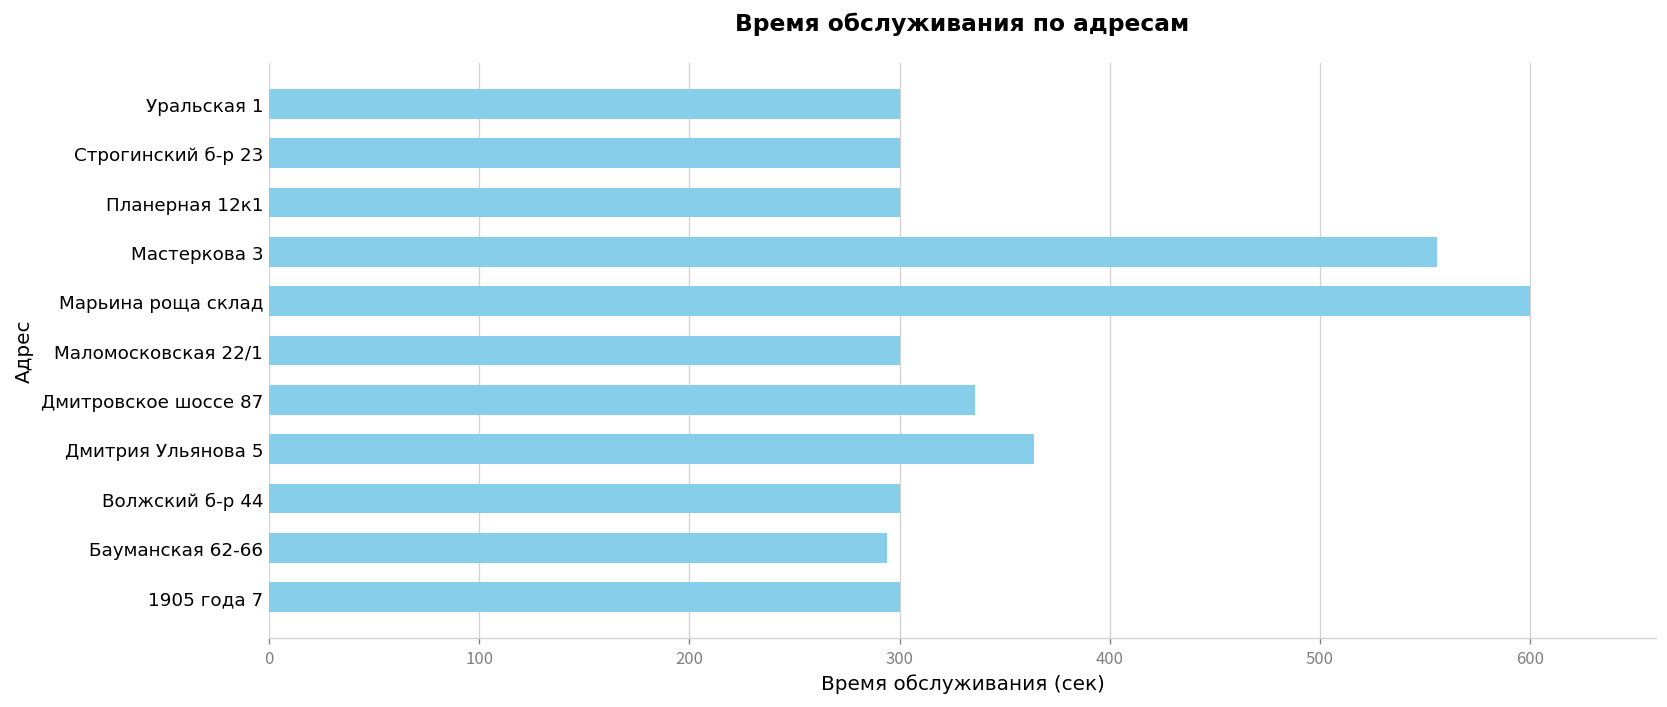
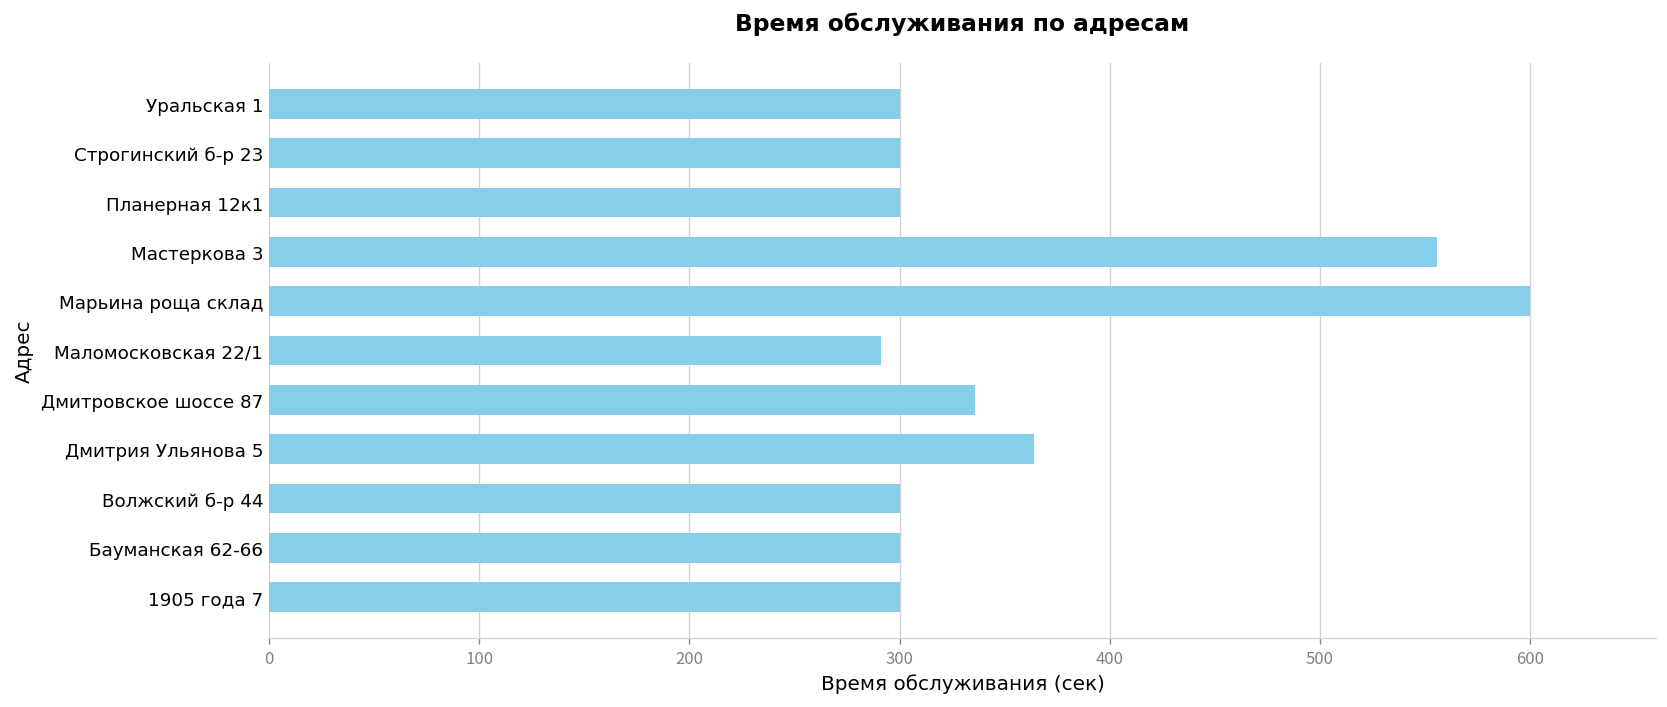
Маломосковская 22/1: 300 -> 291
Бауманская 62-66: 294 -> 300
